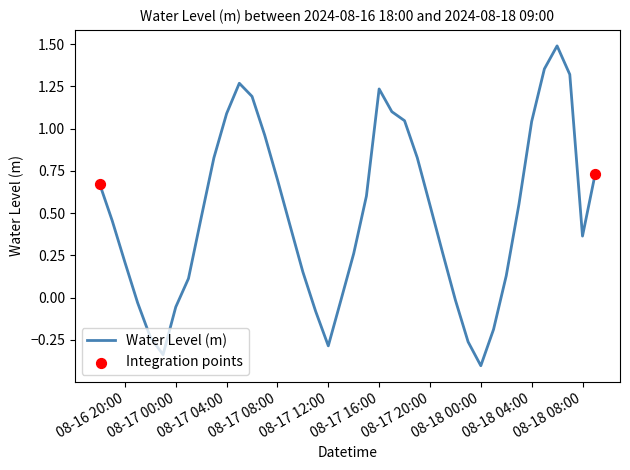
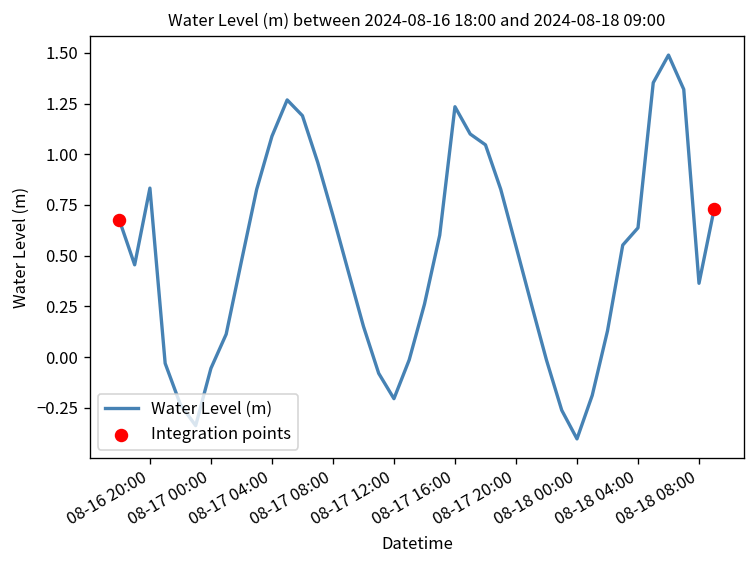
Water Level (m), 08-16 20:00: 0.21 -> 0.83
Water Level (m), 08-17 12:00: -0.29 -> -0.21
Water Level (m), 08-18 04:00: 1.04 -> 0.64
